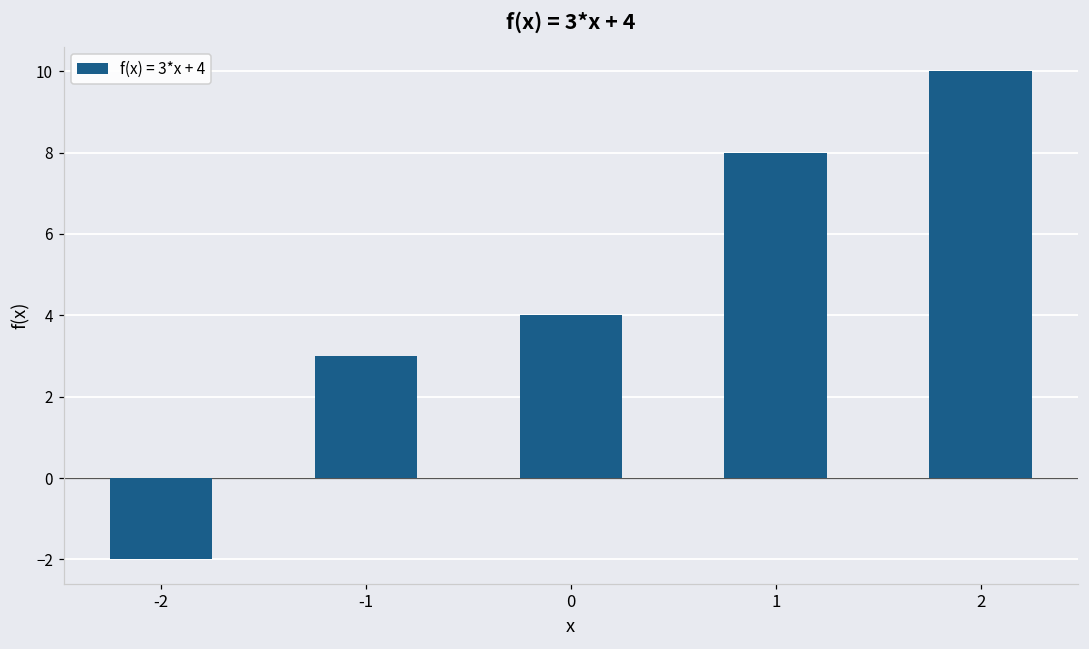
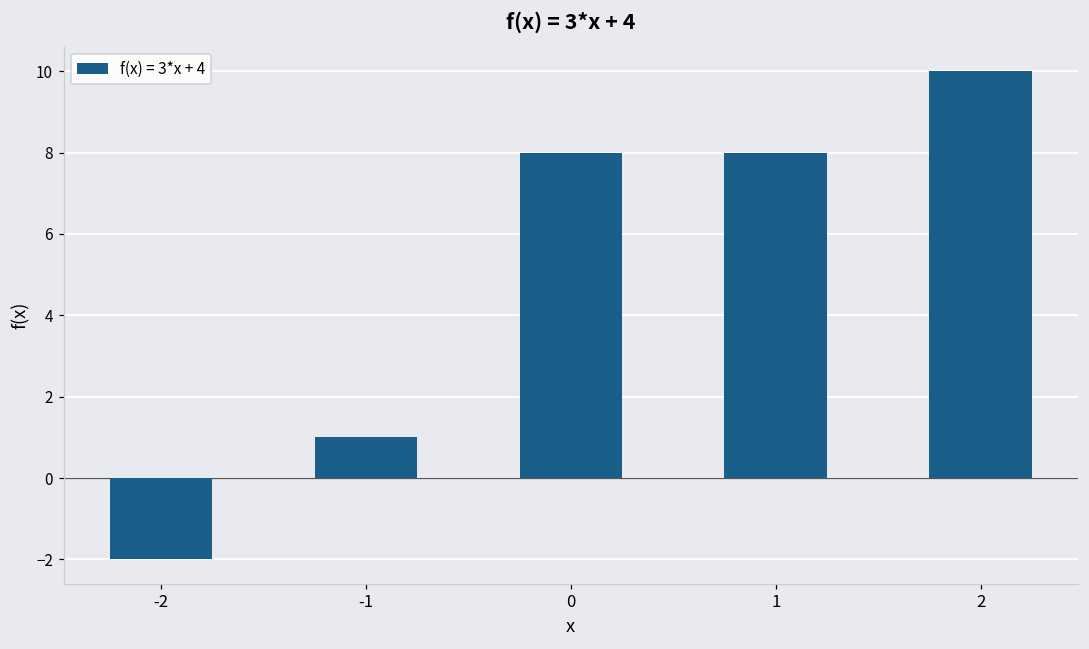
-1: 3 -> 1
0: 4 -> 8
